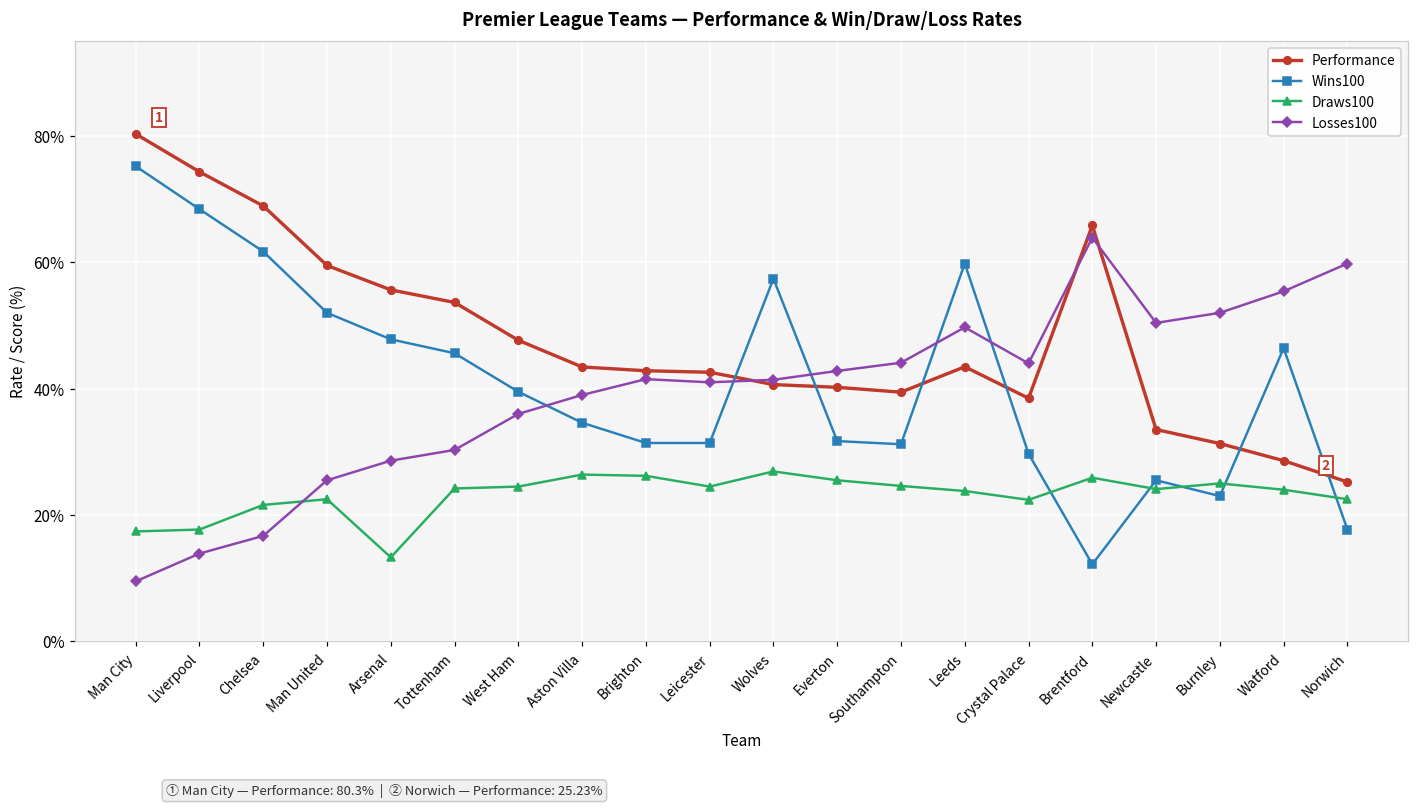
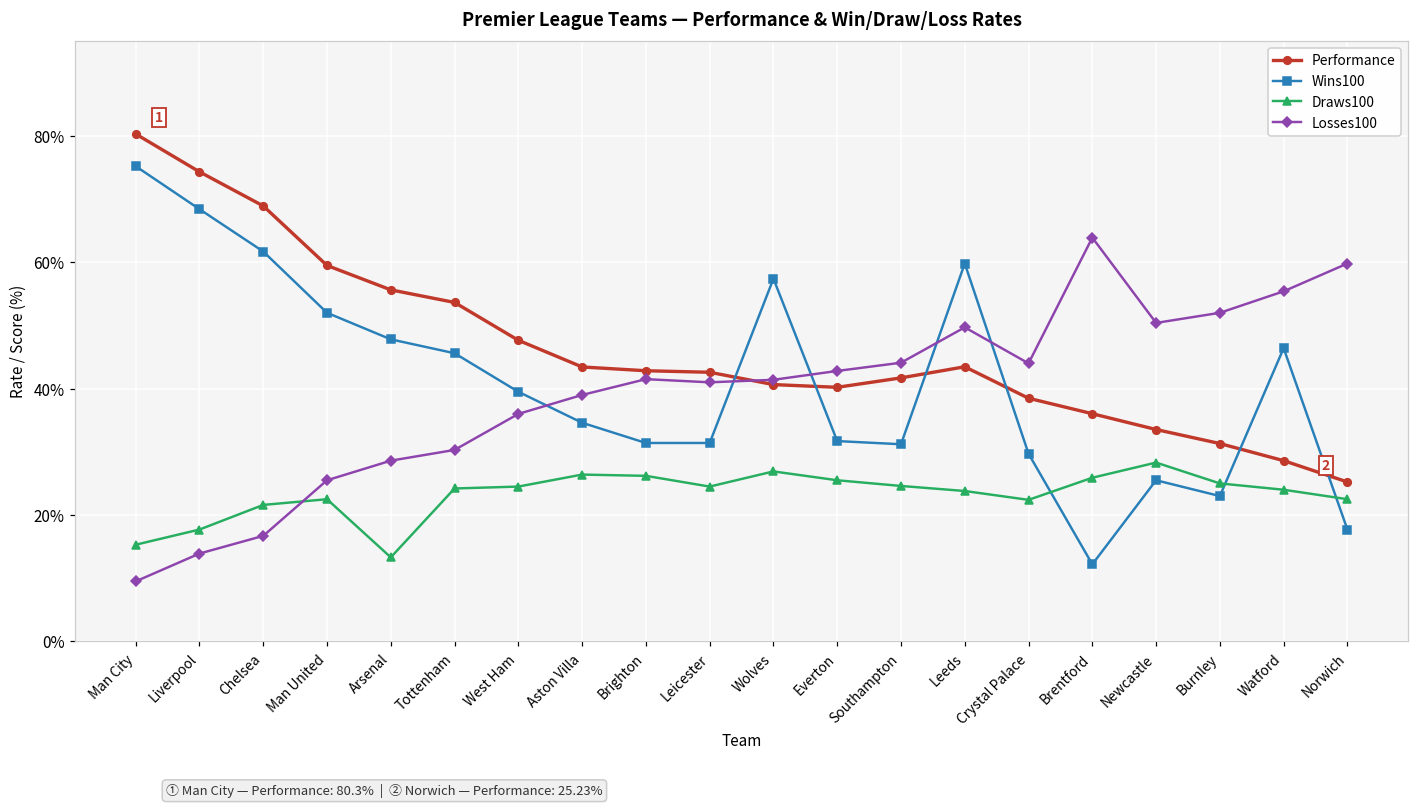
Draws100, Man City: 17% -> 15%
Performance, Southampton: 39% -> 42%
Performance, Brentford: 66% -> 36%
Draws100, Newcastle: 24% -> 28%
